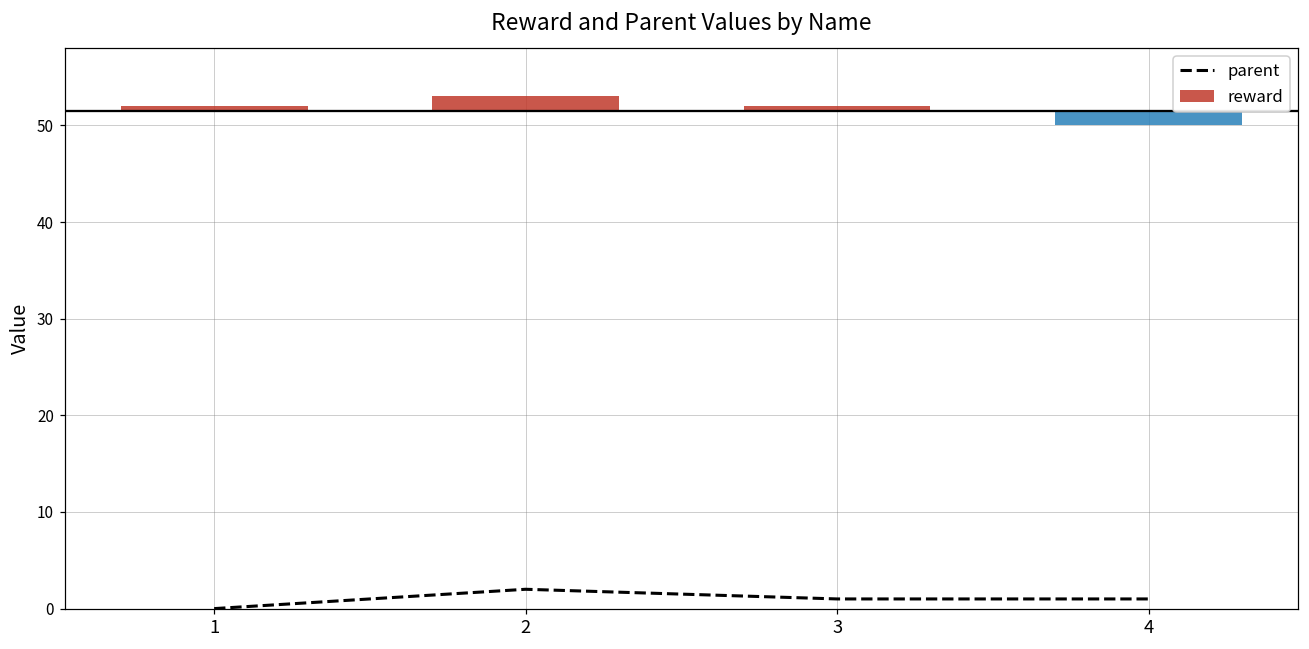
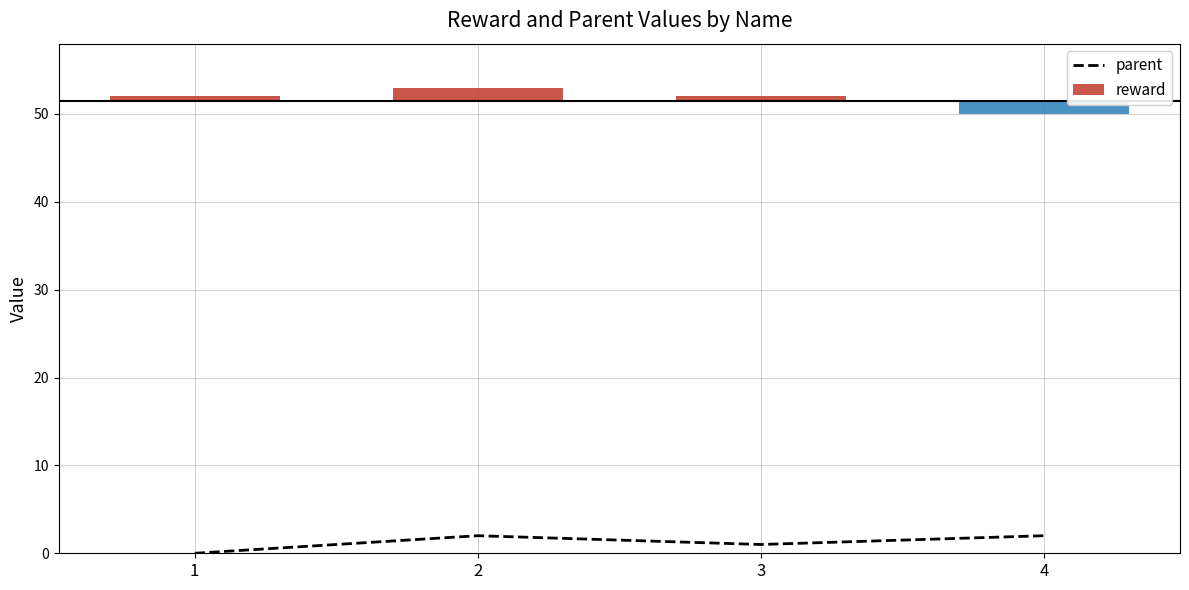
parent, 4: 1 -> 2
